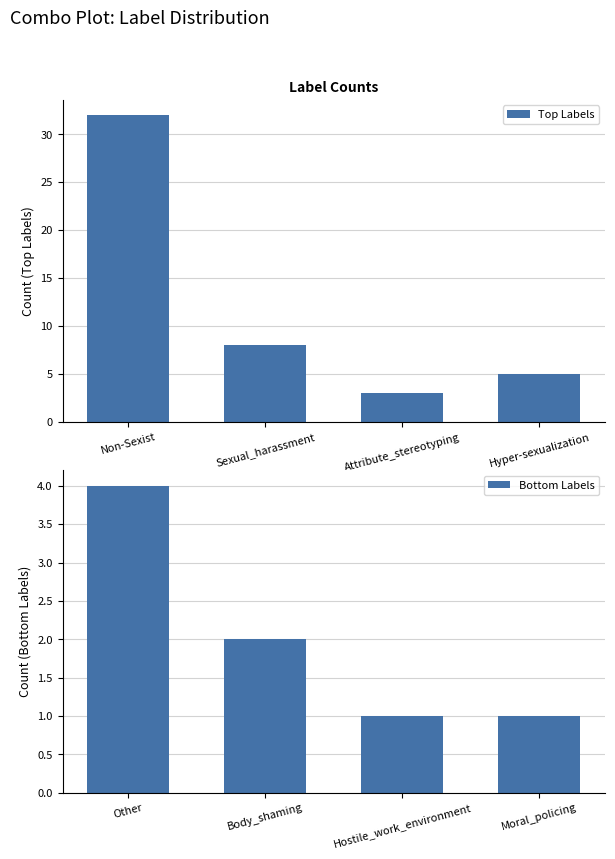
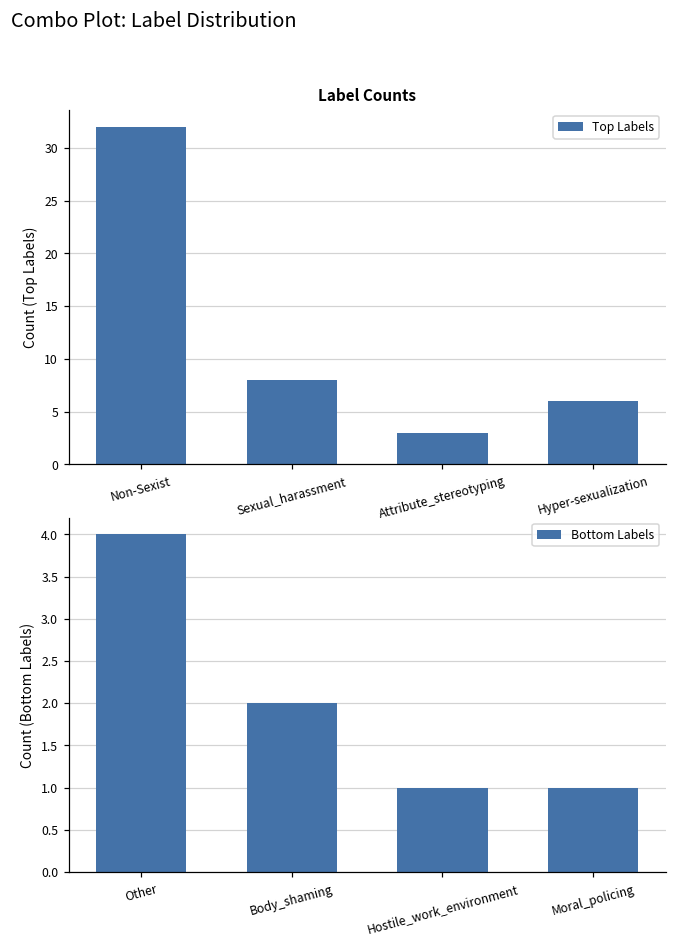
Label Counts, Hyper-sexualization: 5 -> 6
